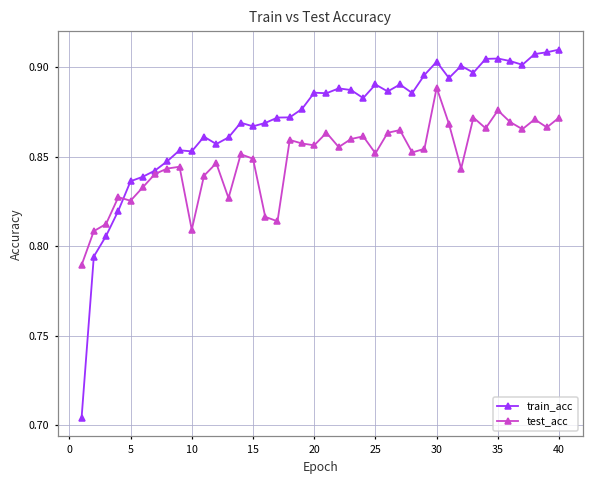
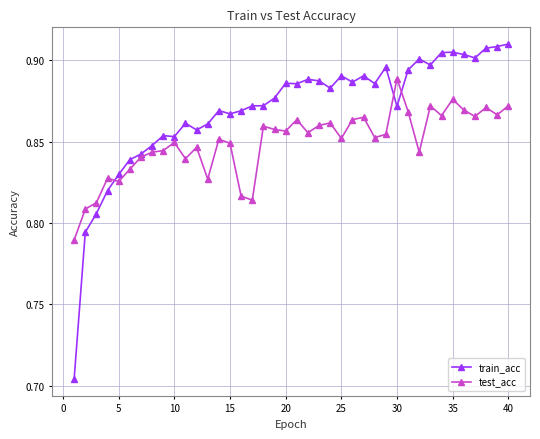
train_acc, 5: 0.836 -> 0.830
test_acc, 10: 0.809 -> 0.850
train_acc, 30: 0.903 -> 0.872
